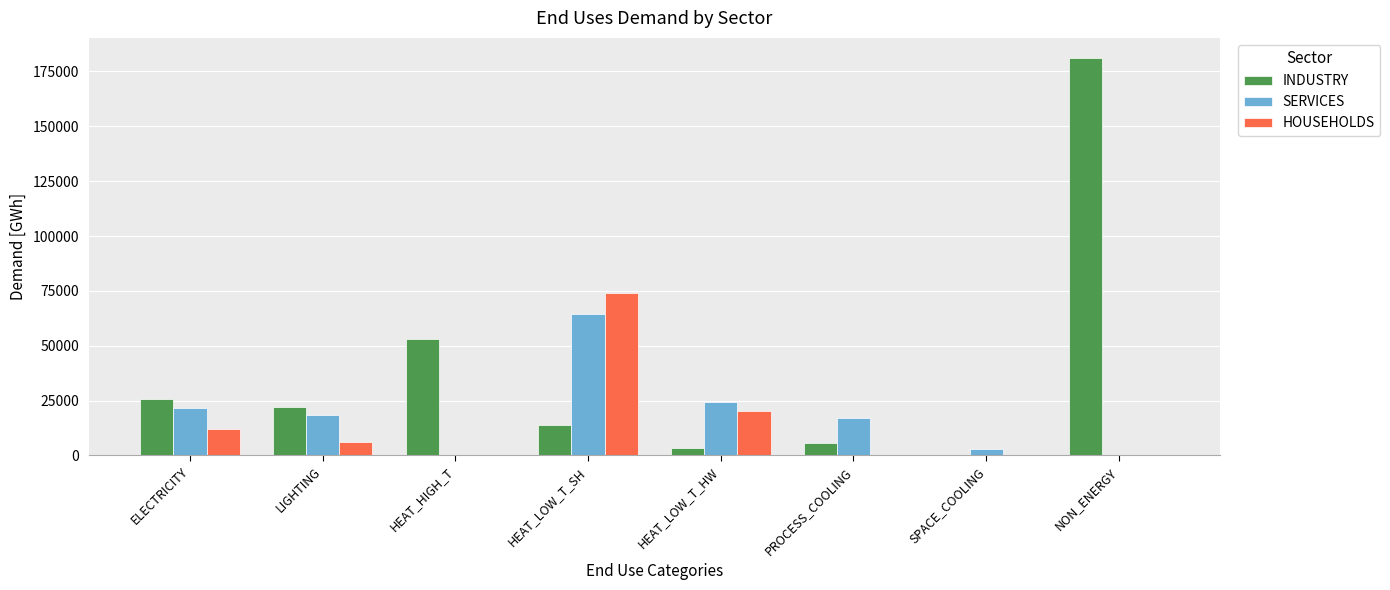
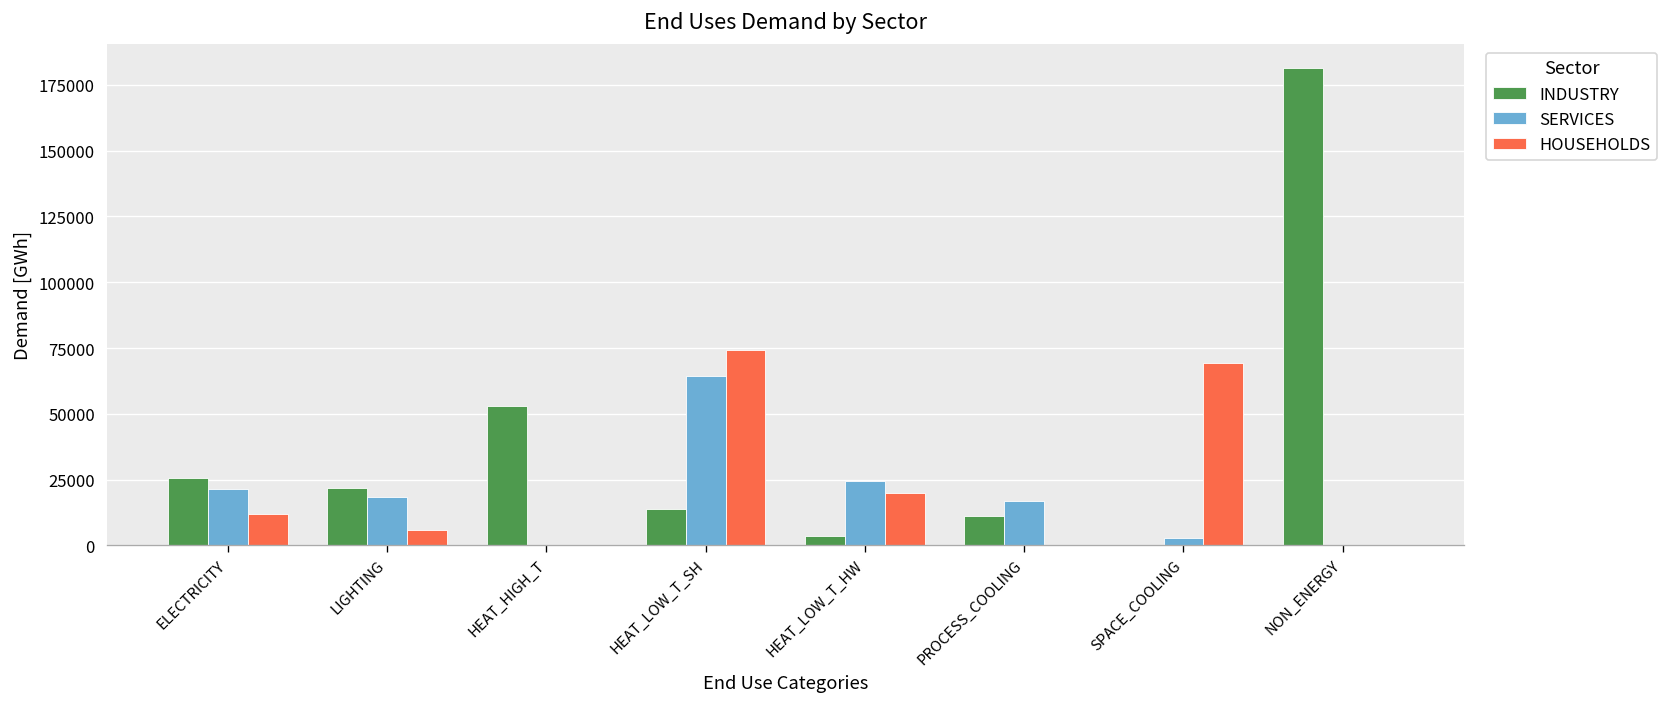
INDUSTRY, PROCESS_COOLING: 6000 -> 11000
HOUSEHOLDS, SPACE_COOLING: 0 -> 69000
